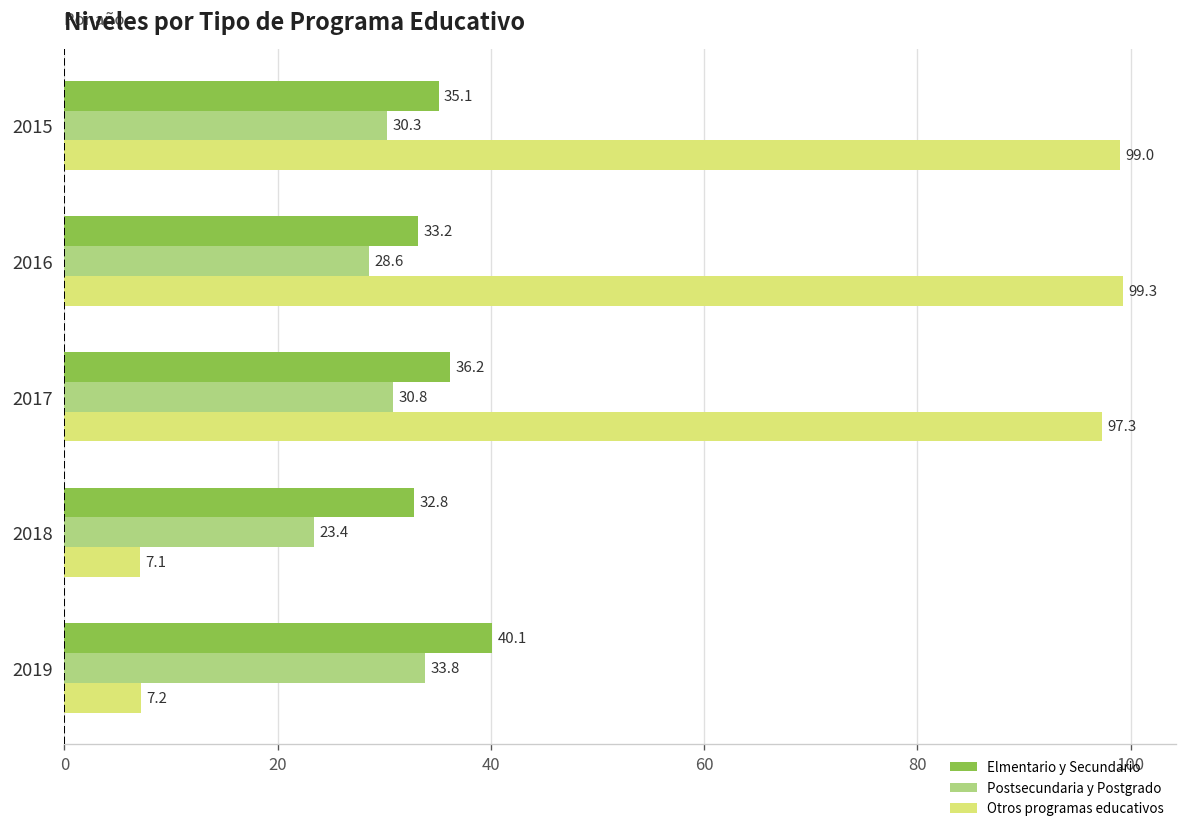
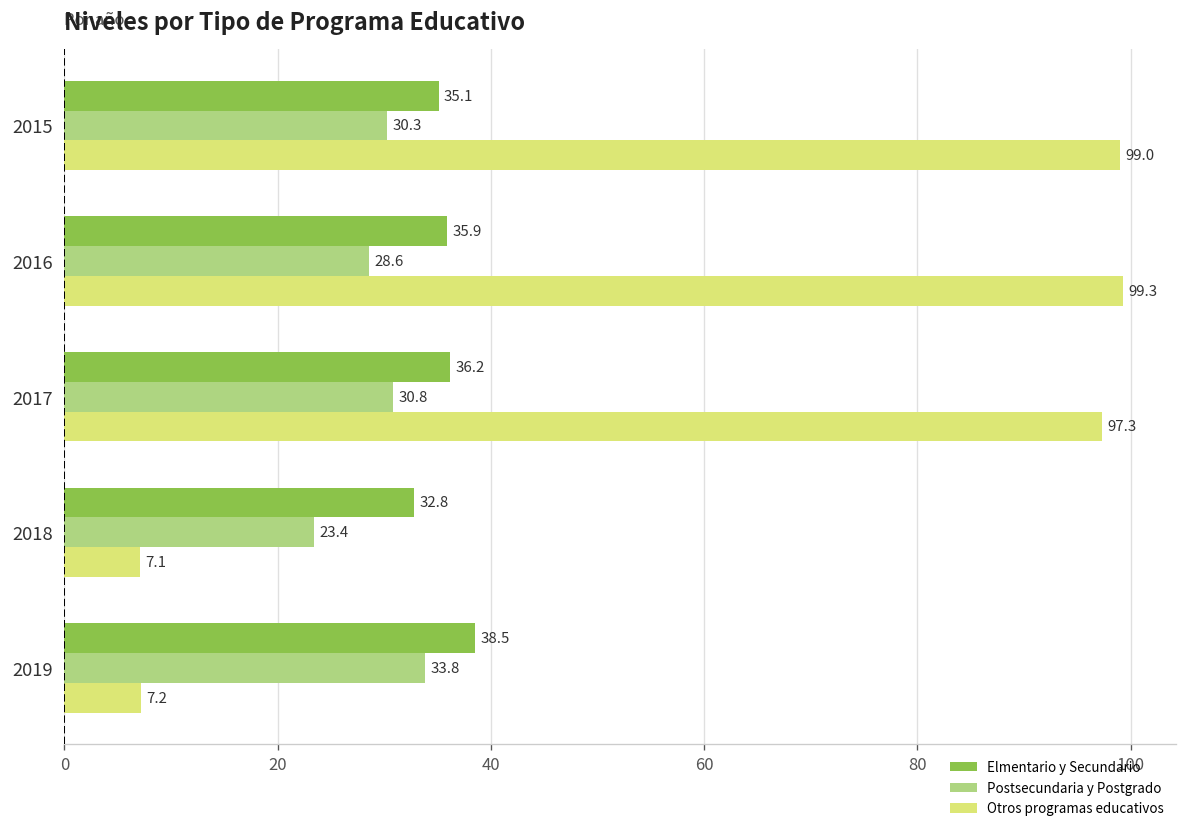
Elmentario y Secundario, 2016: 33.2 -> 35.9
Elmentario y Secundario, 2019: 40.1 -> 38.5
